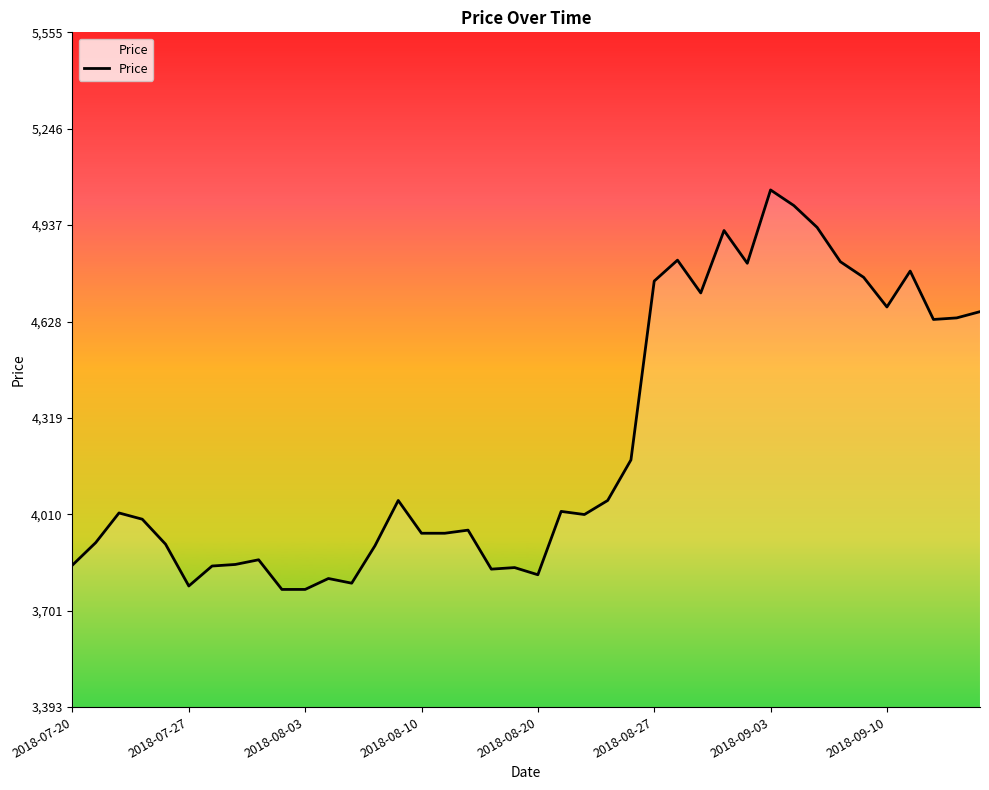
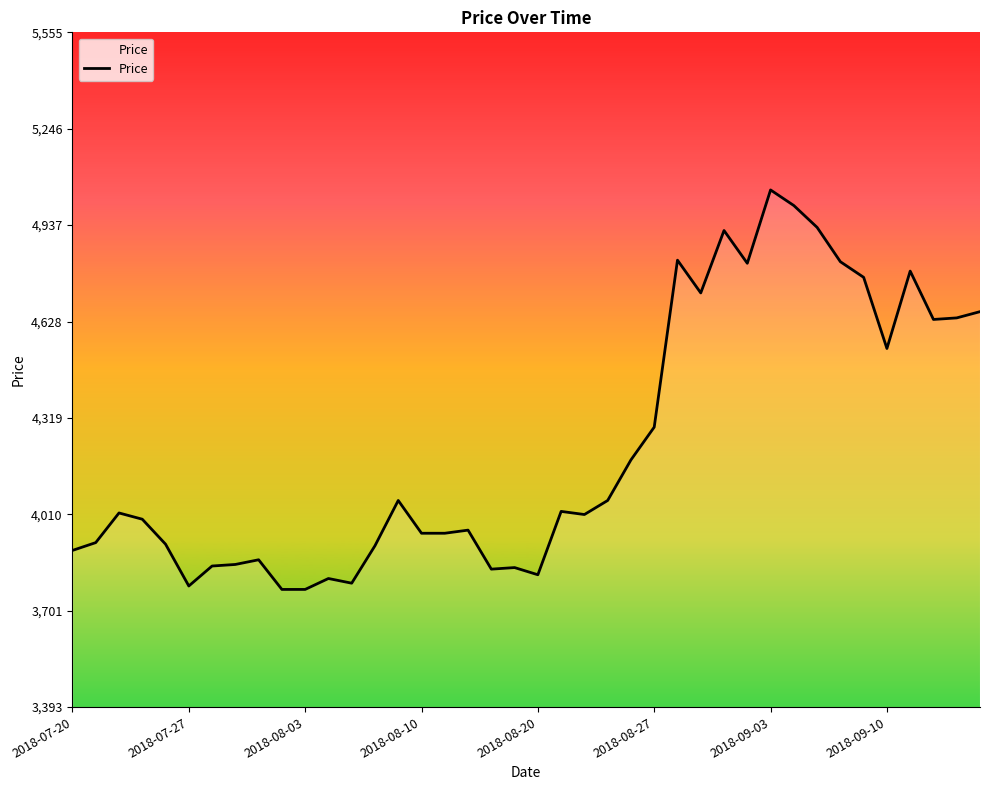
2018-07-20: 3,850 -> 3,900
2018-08-27: 4,760 -> 4,290
2018-09-10: 4,680 -> 4,540
